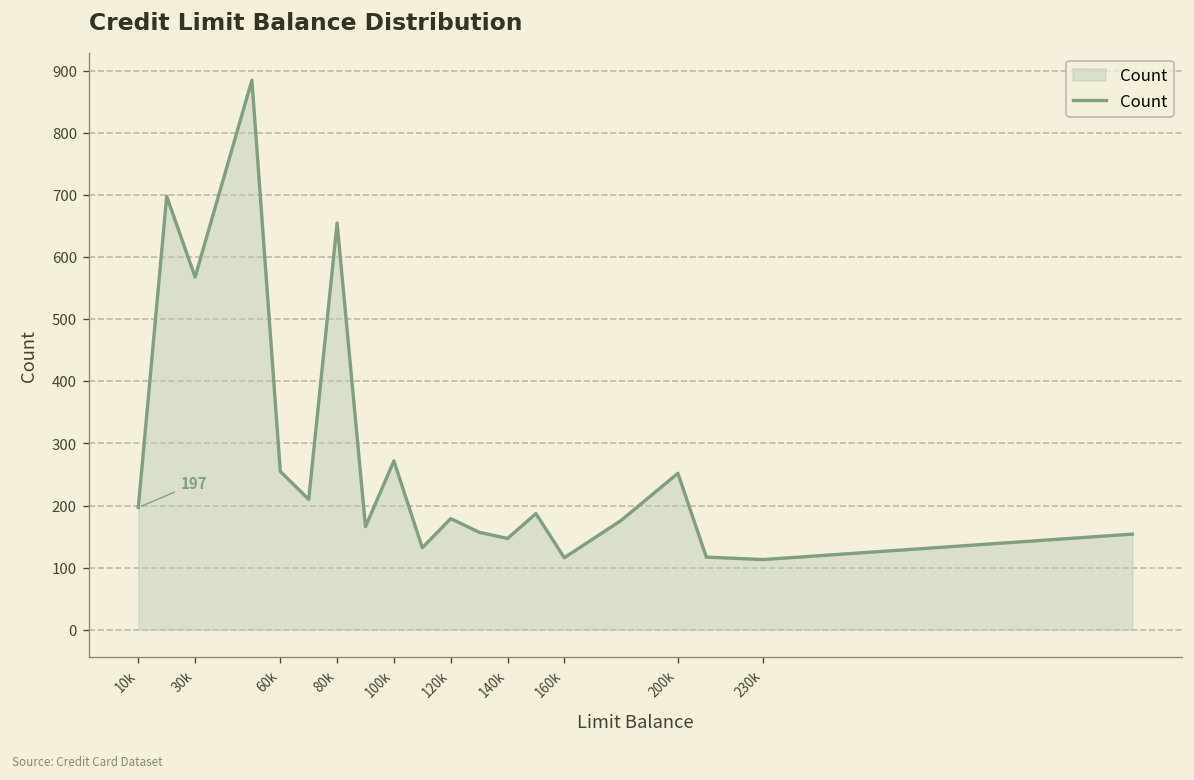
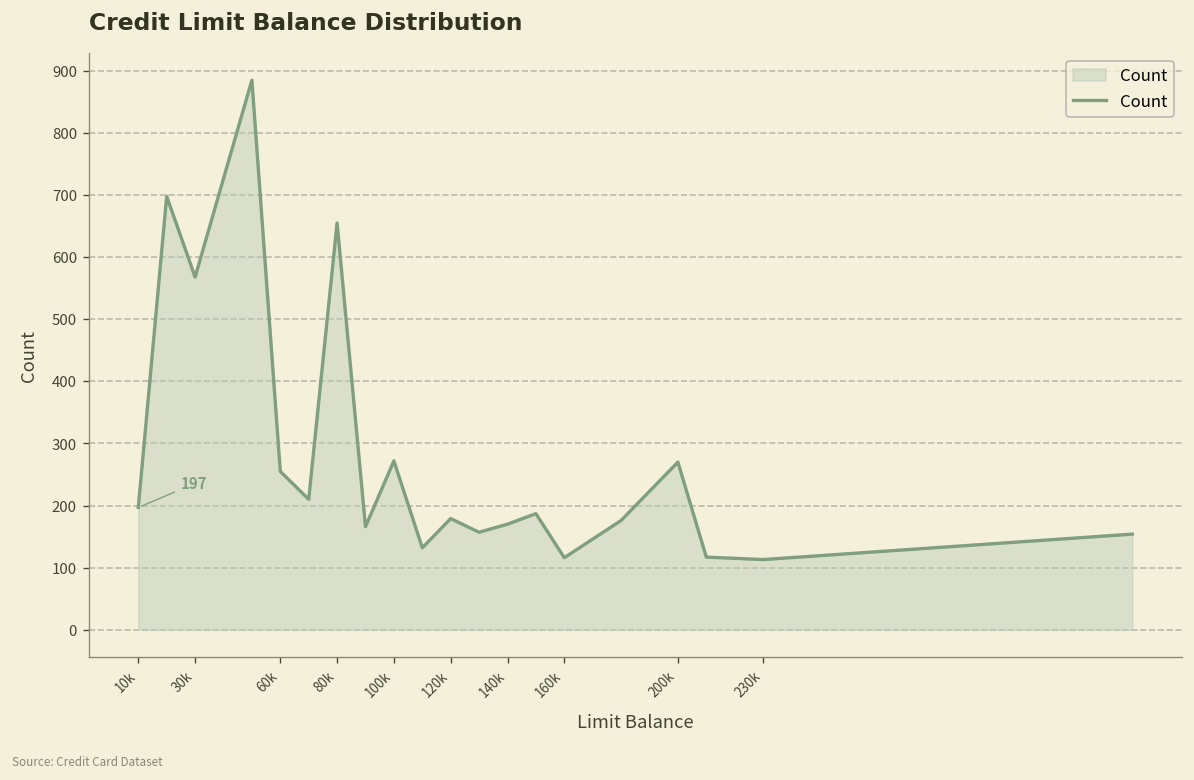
140k: 150 -> 170
200k: 250 -> 270
